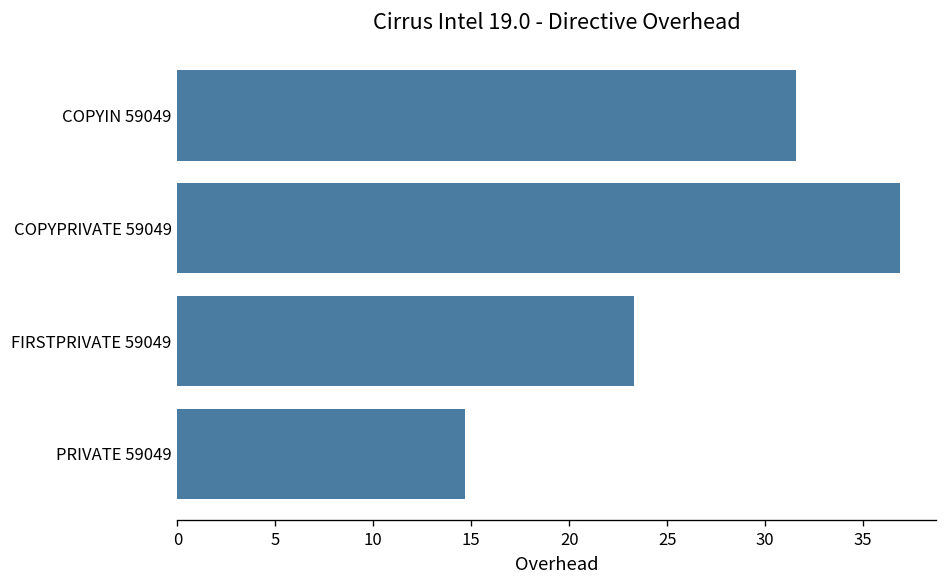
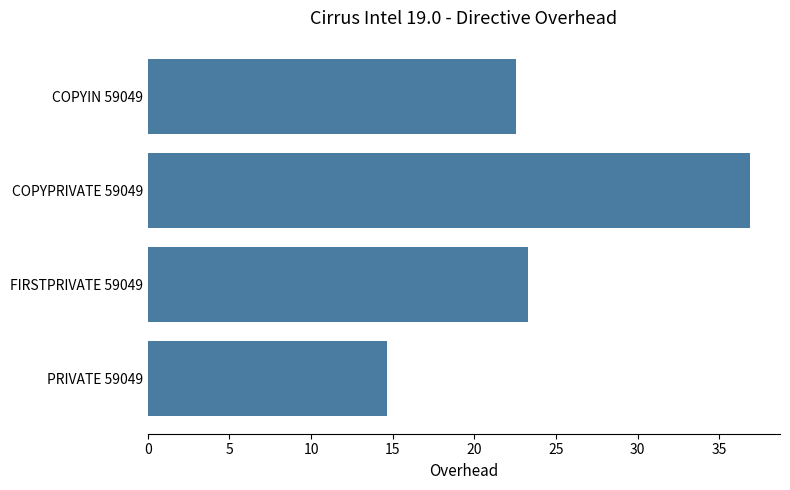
COPYIN 59049: 31.6 -> 22.6
